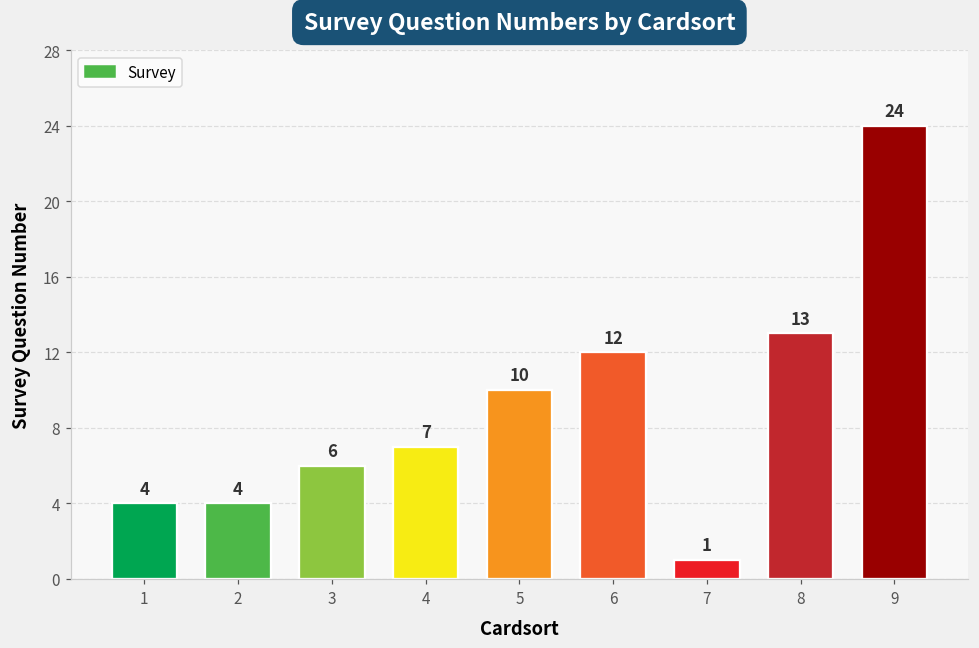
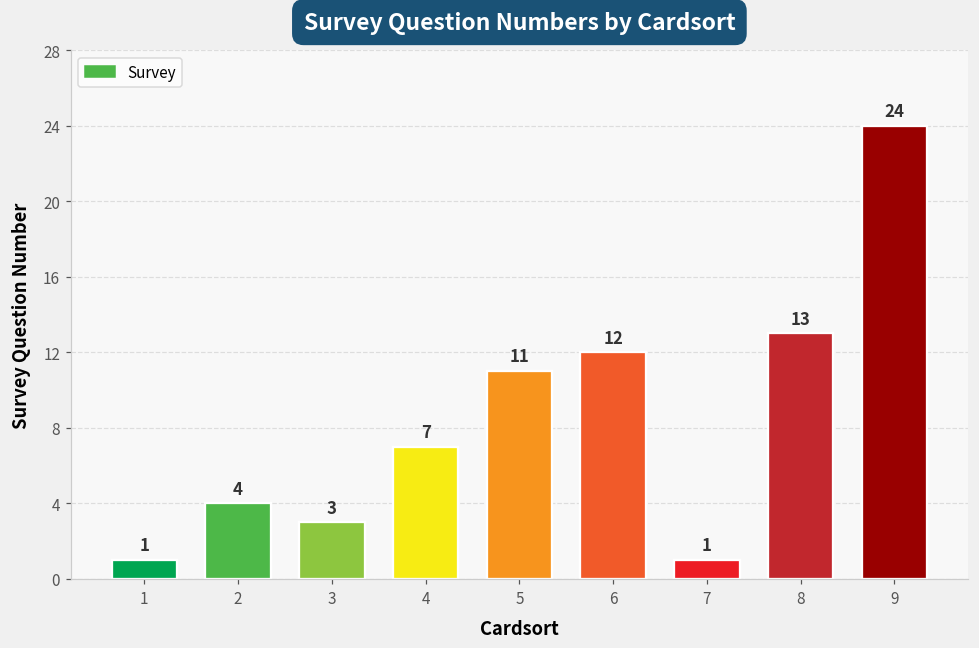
1: 4 -> 1
3: 6 -> 3
5: 10 -> 11
